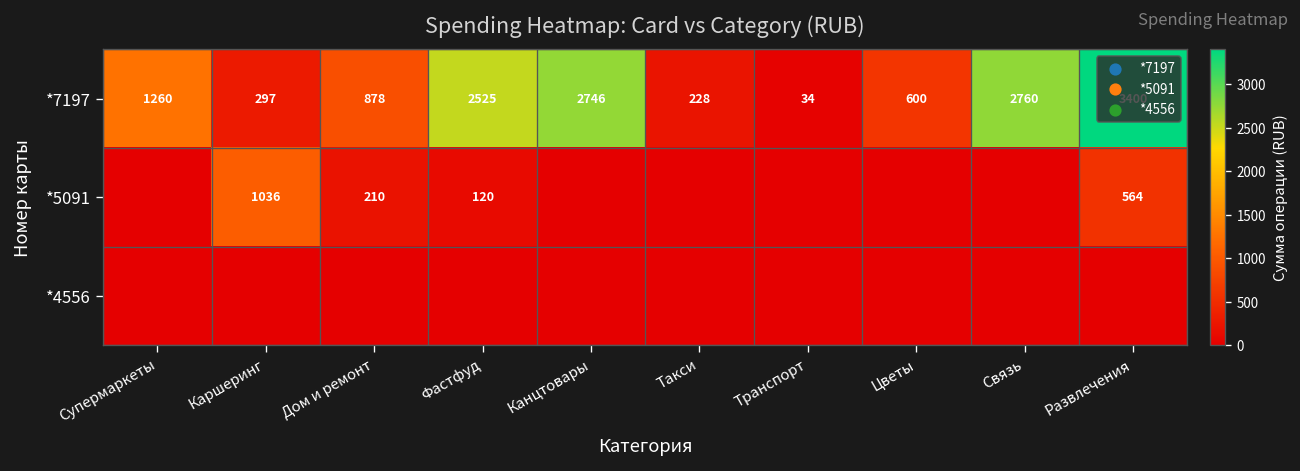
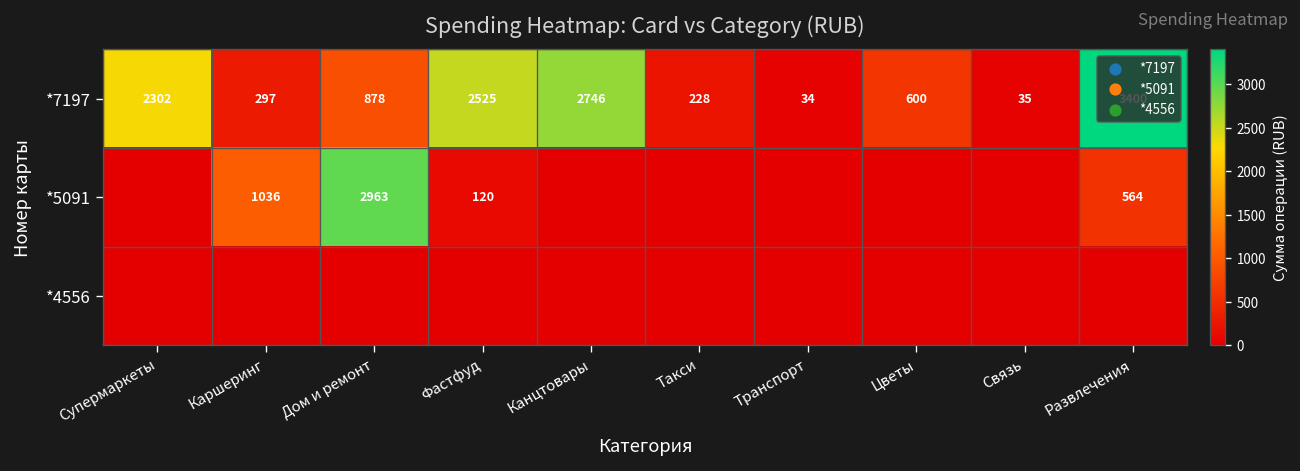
*7197, Супермаркеты: 1260 -> 2302
*7197, Связь: 2760 -> 35
*5091, Дом и ремонт: 210 -> 2963
